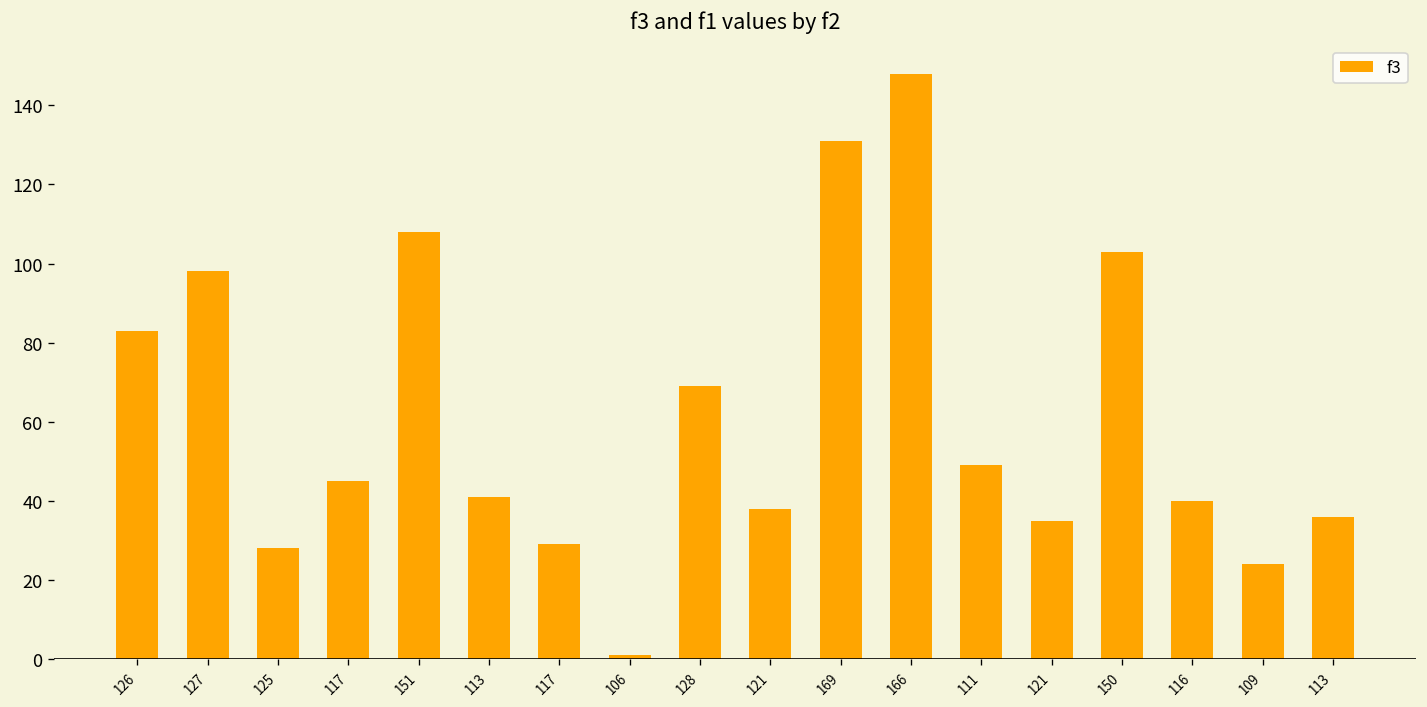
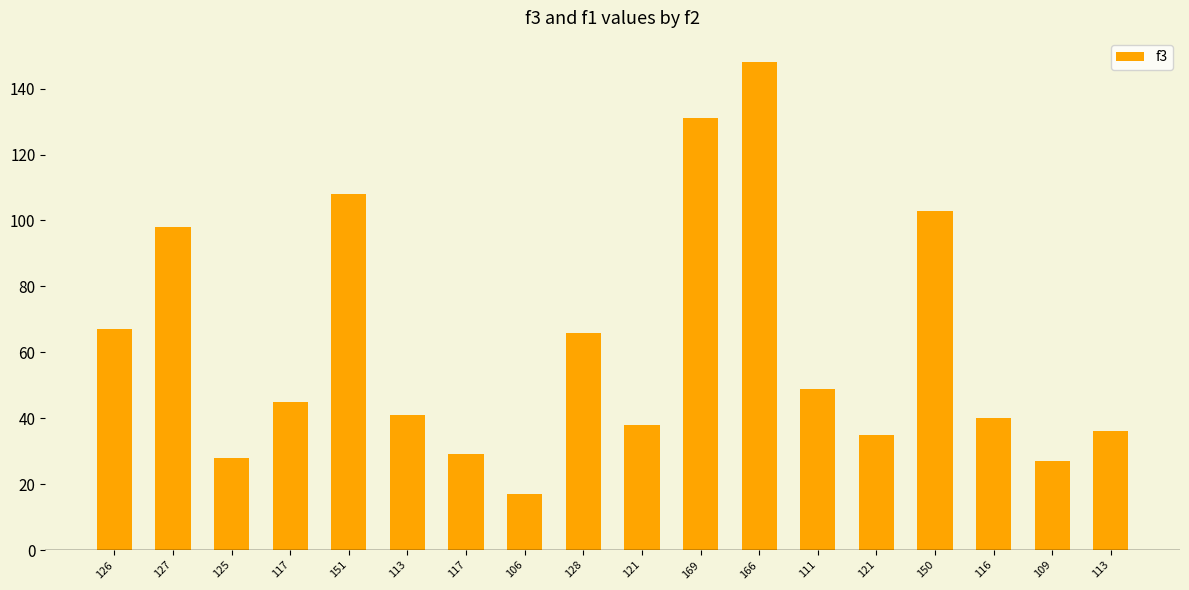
126: 83 -> 67
106: 1 -> 17
128: 69 -> 66
109: 24 -> 27
